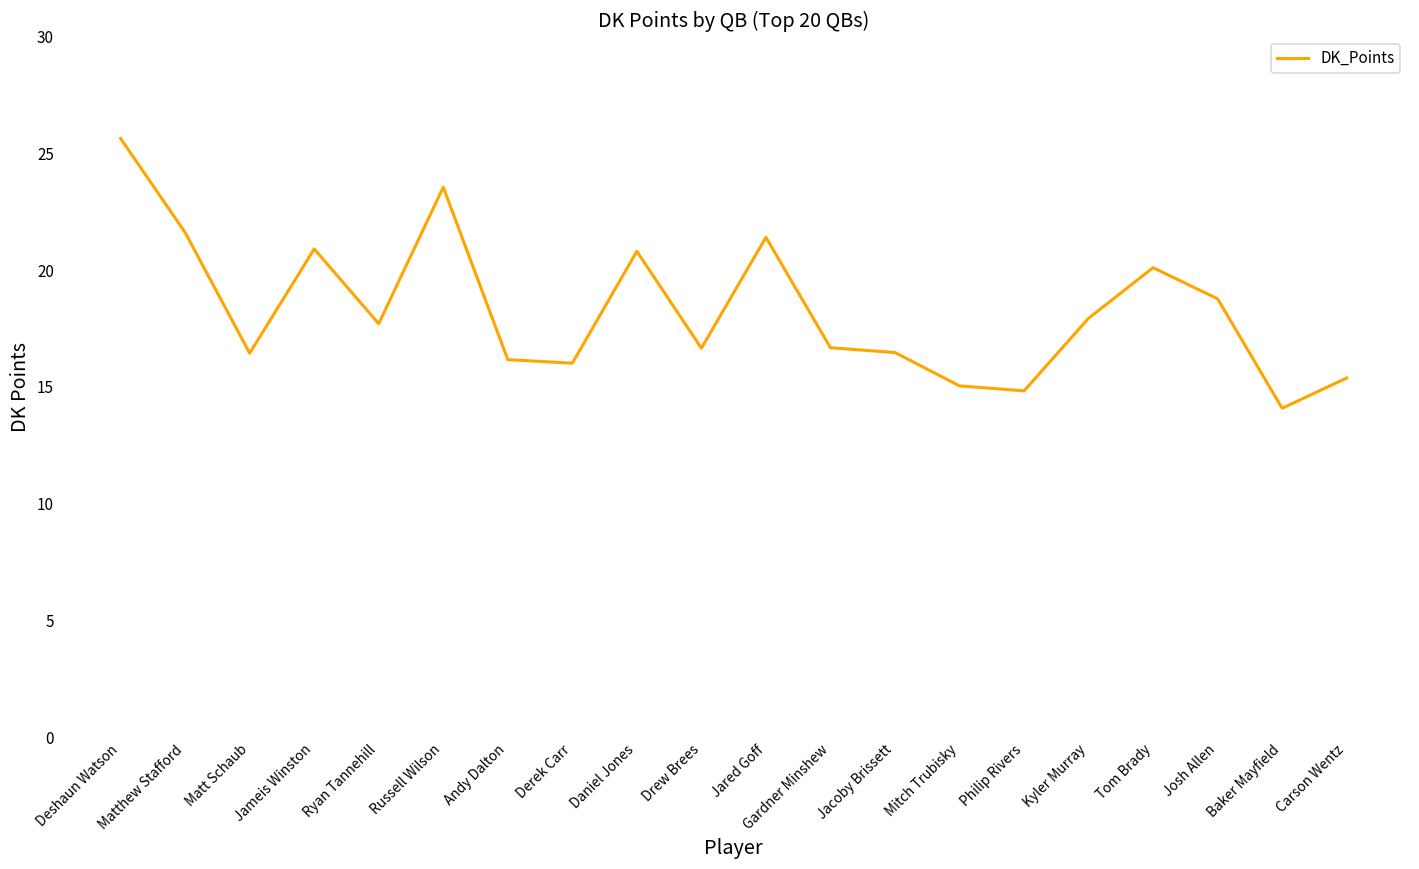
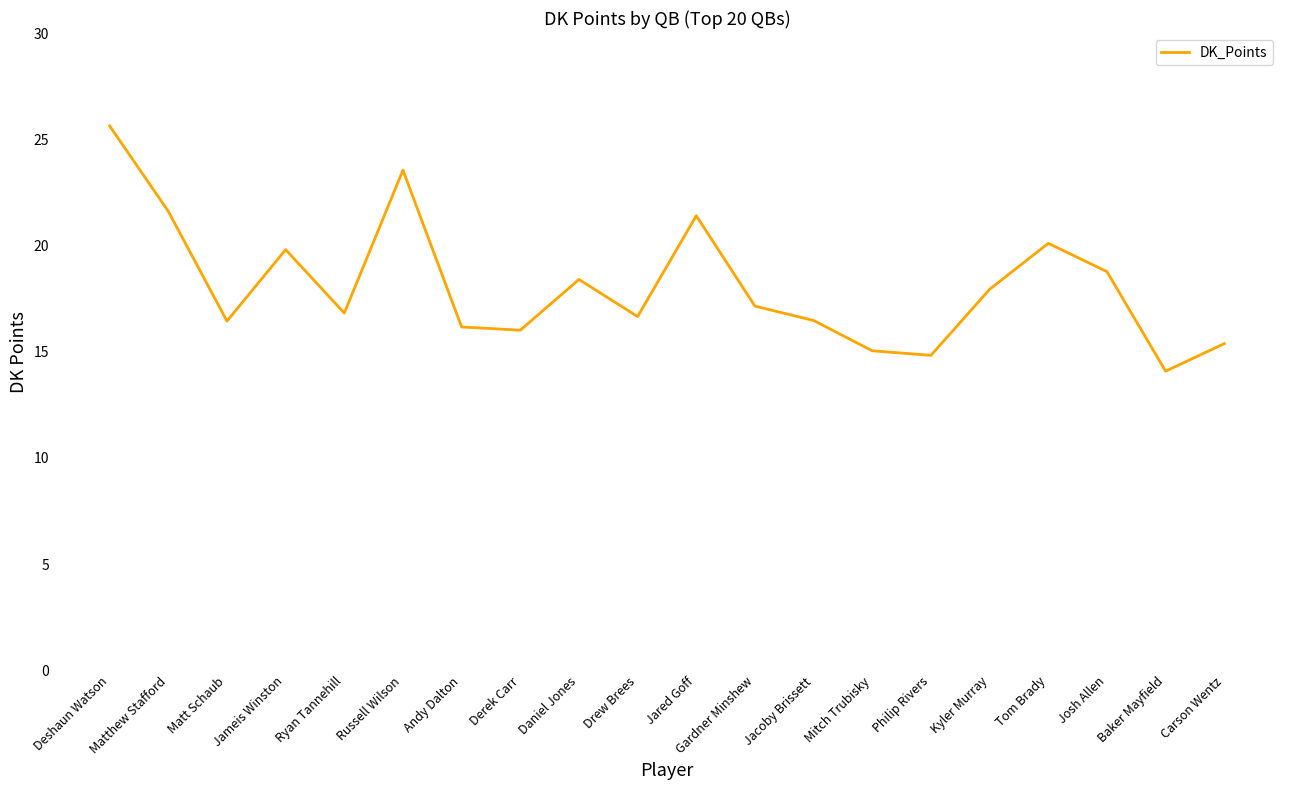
Jameis Winston: 20.9 -> 19.8
Ryan Tannehill: 17.7 -> 16.8
Daniel Jones: 20.8 -> 18.4
Gardner Minshew: 16.7 -> 17.1
